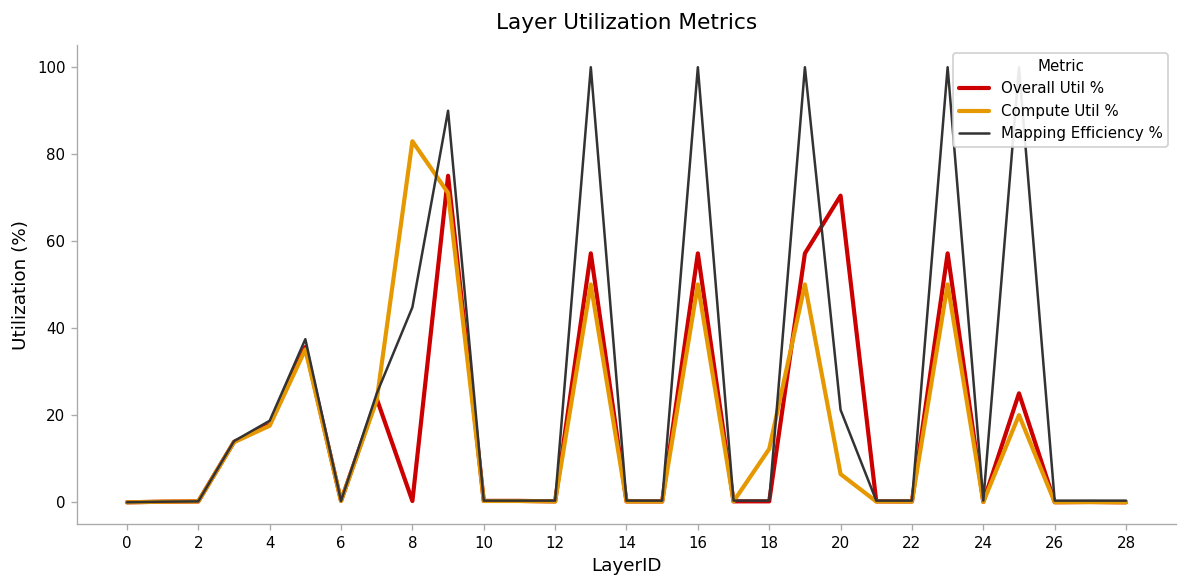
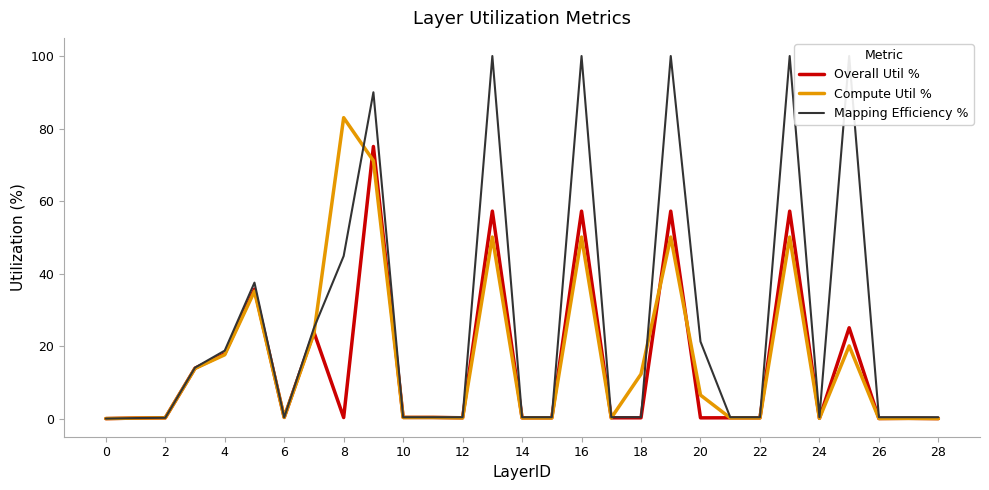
Overall Util %, 20: 70 -> 0
